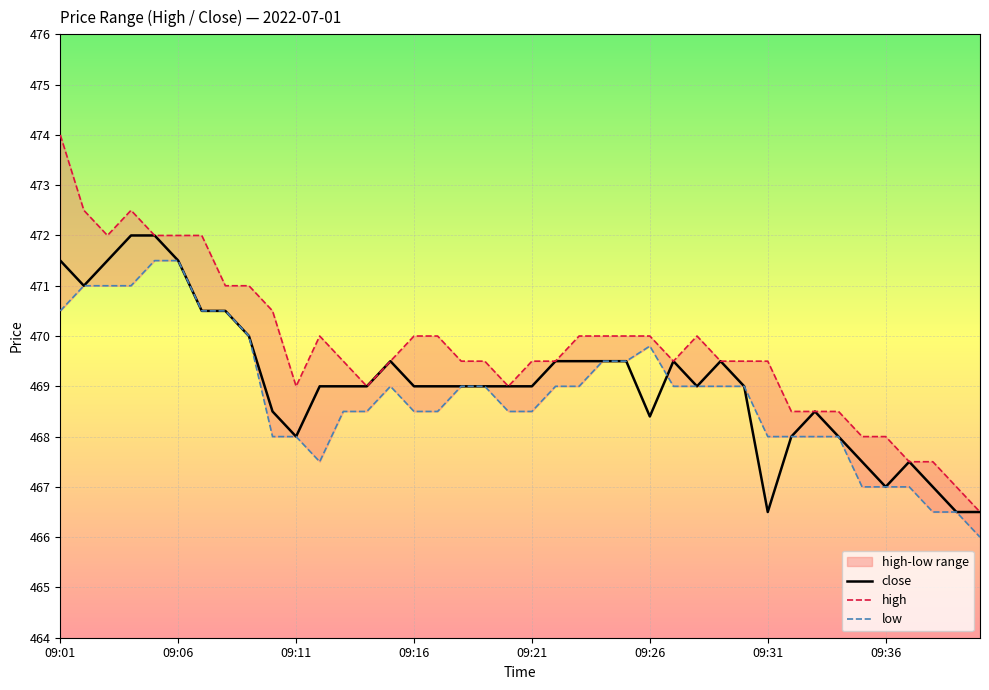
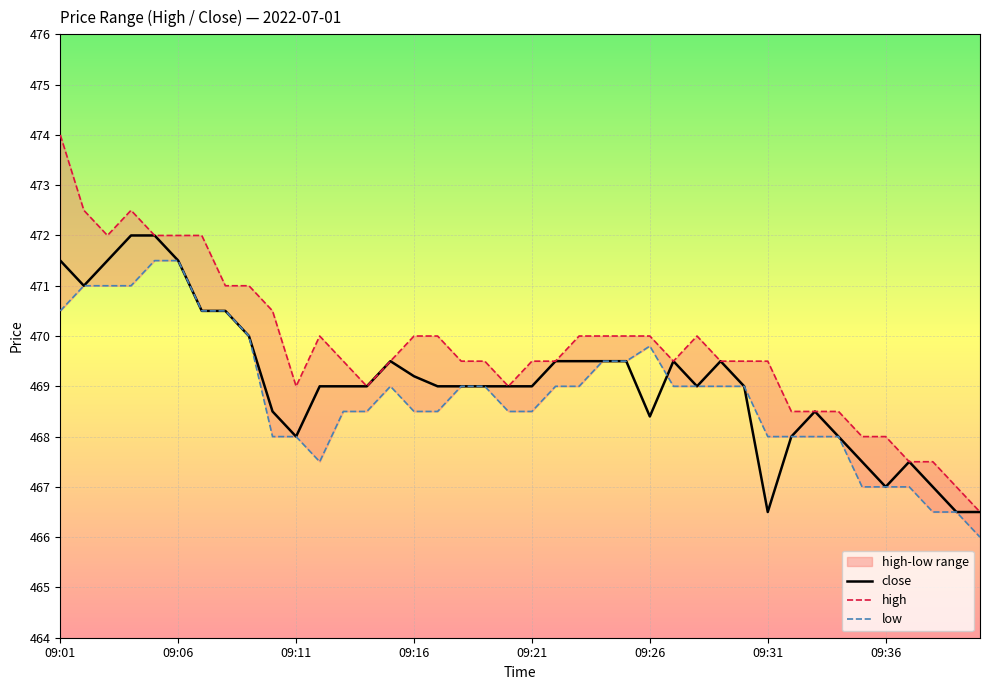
close, 09:16: 469.0 -> 469.2
